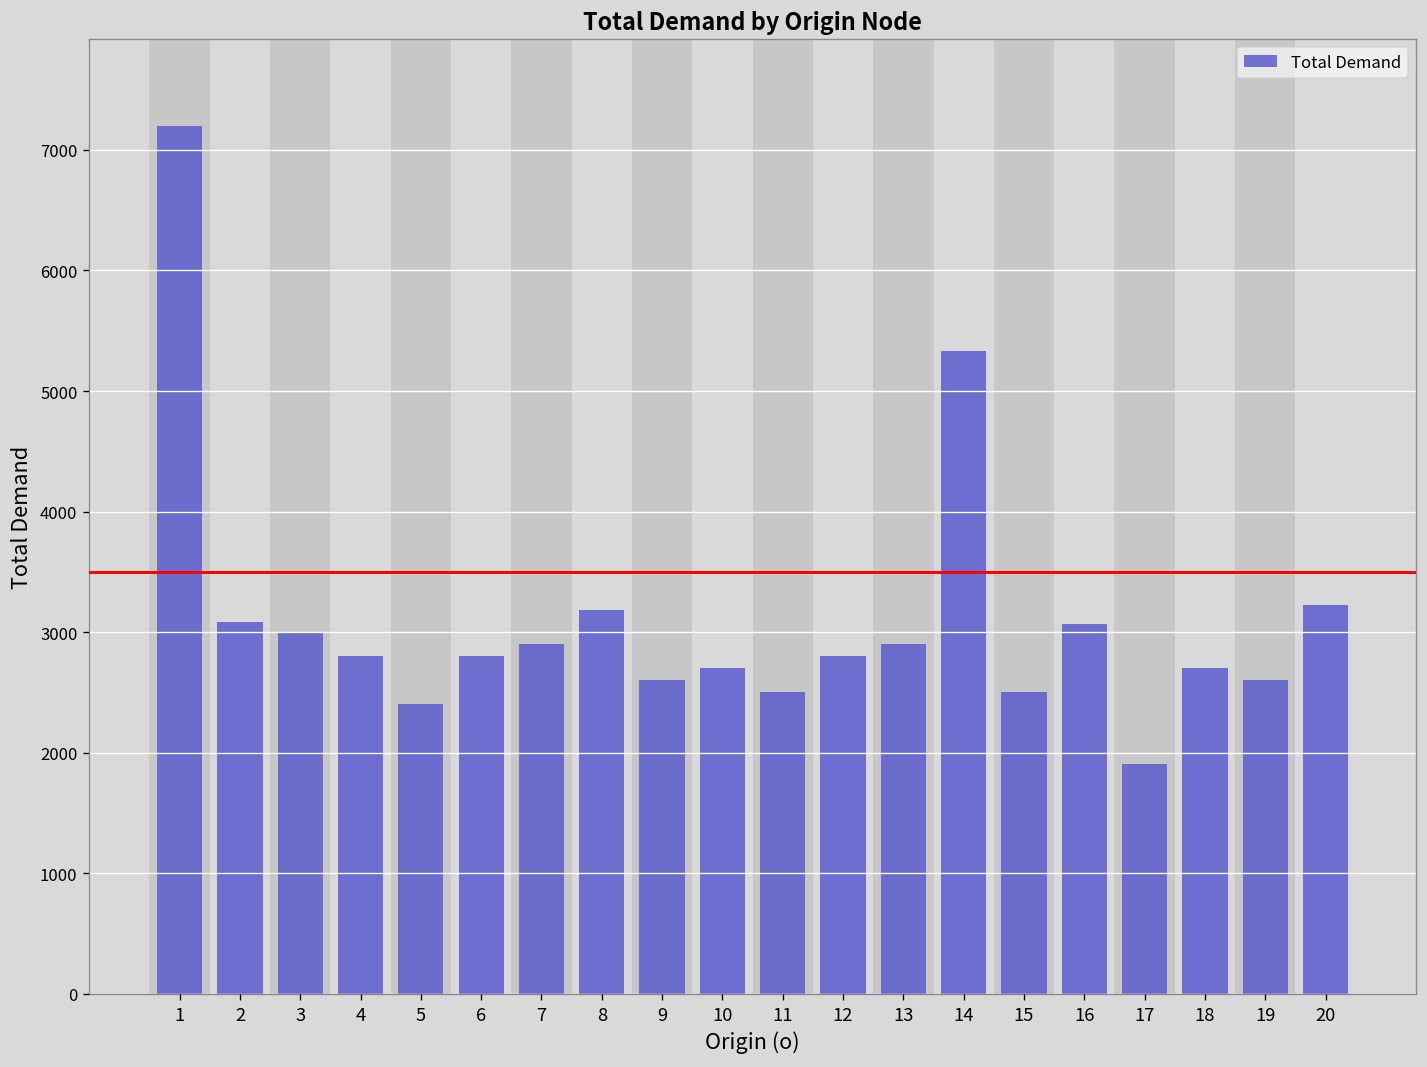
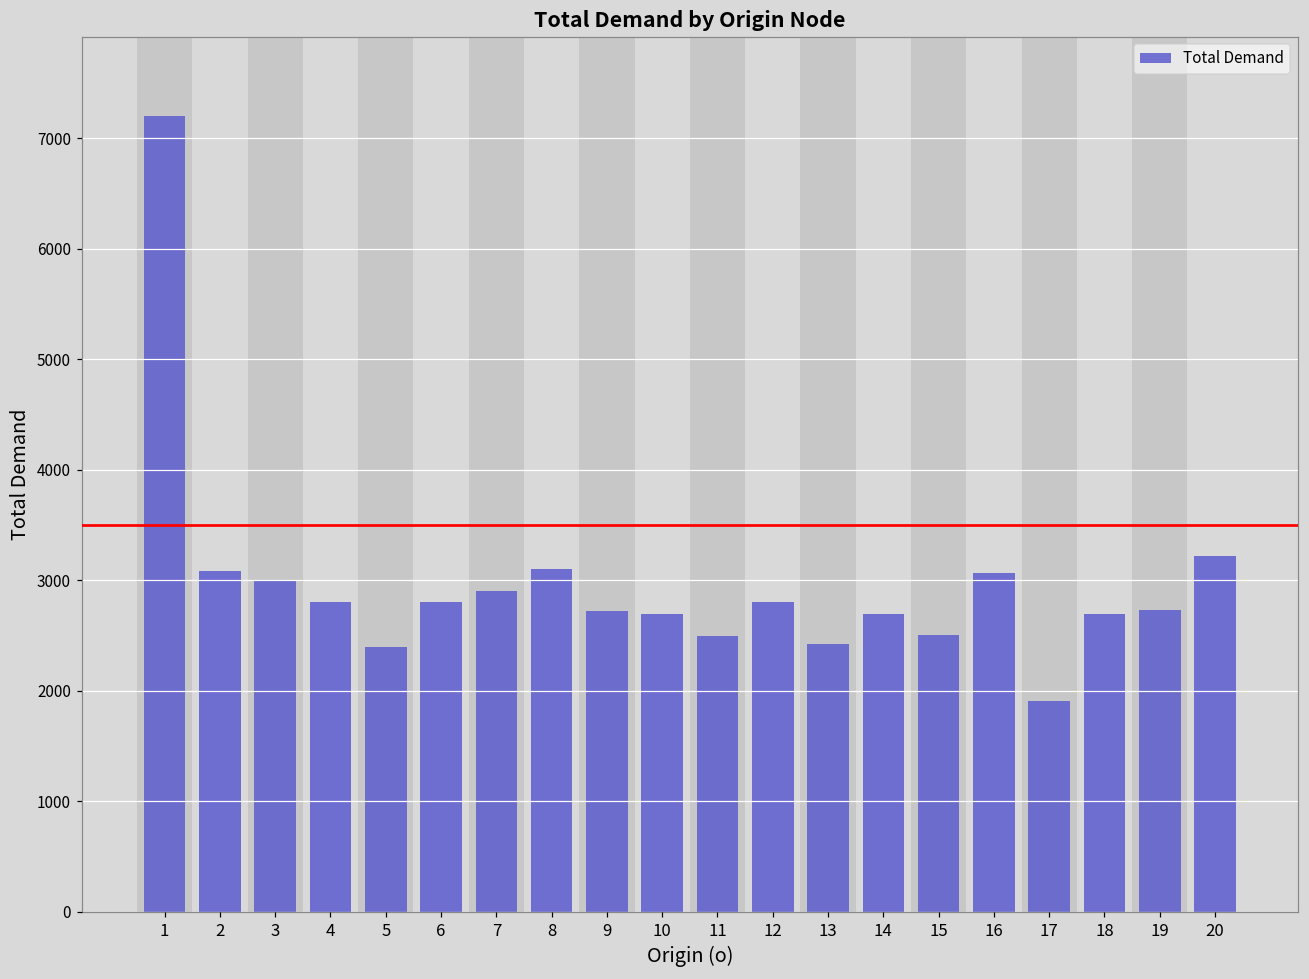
8: 3190 -> 3100
9: 2600 -> 2720
13: 2900 -> 2420
14: 5330 -> 2700
19: 2600 -> 2740
